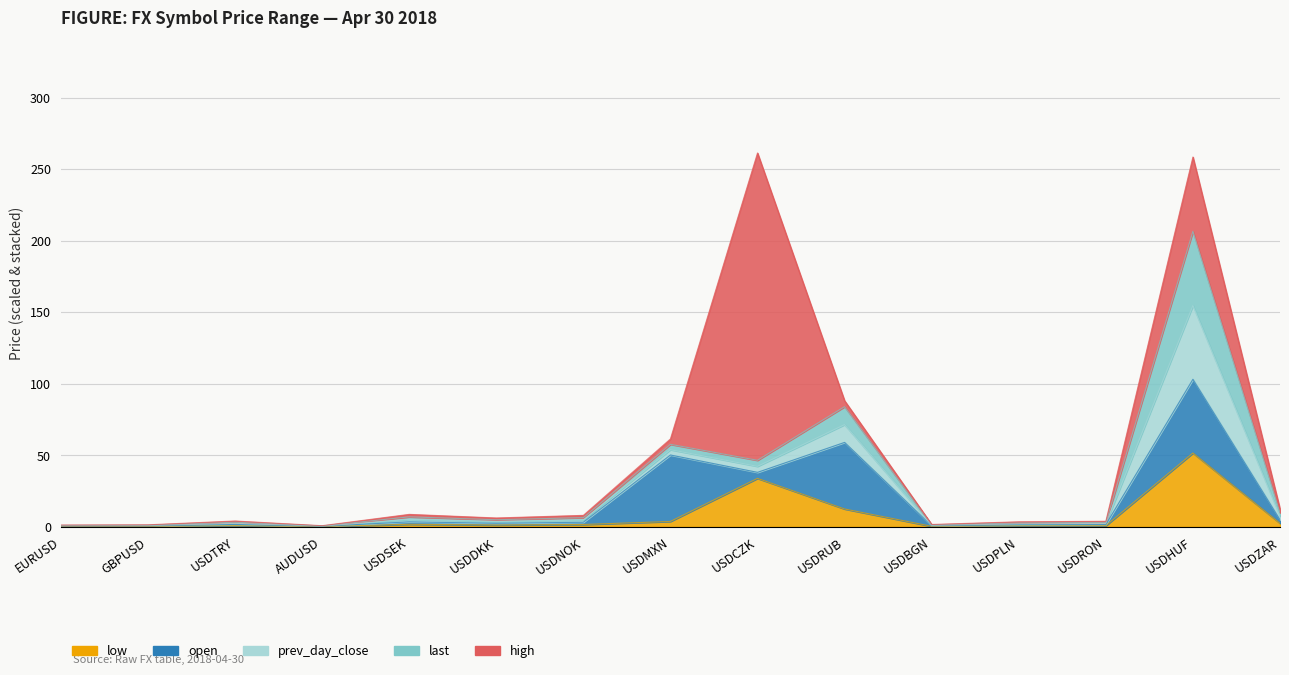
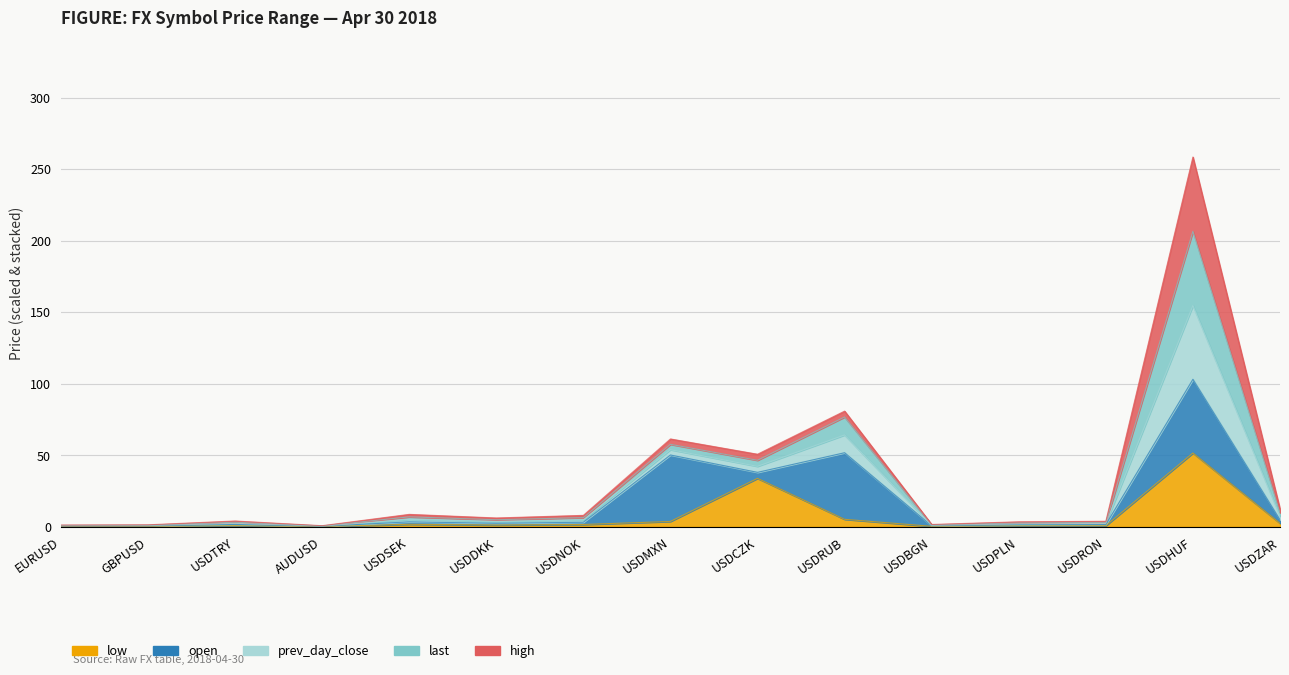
high, USDCZK: 215 -> 4
low, USDRUB: 12 -> 5
